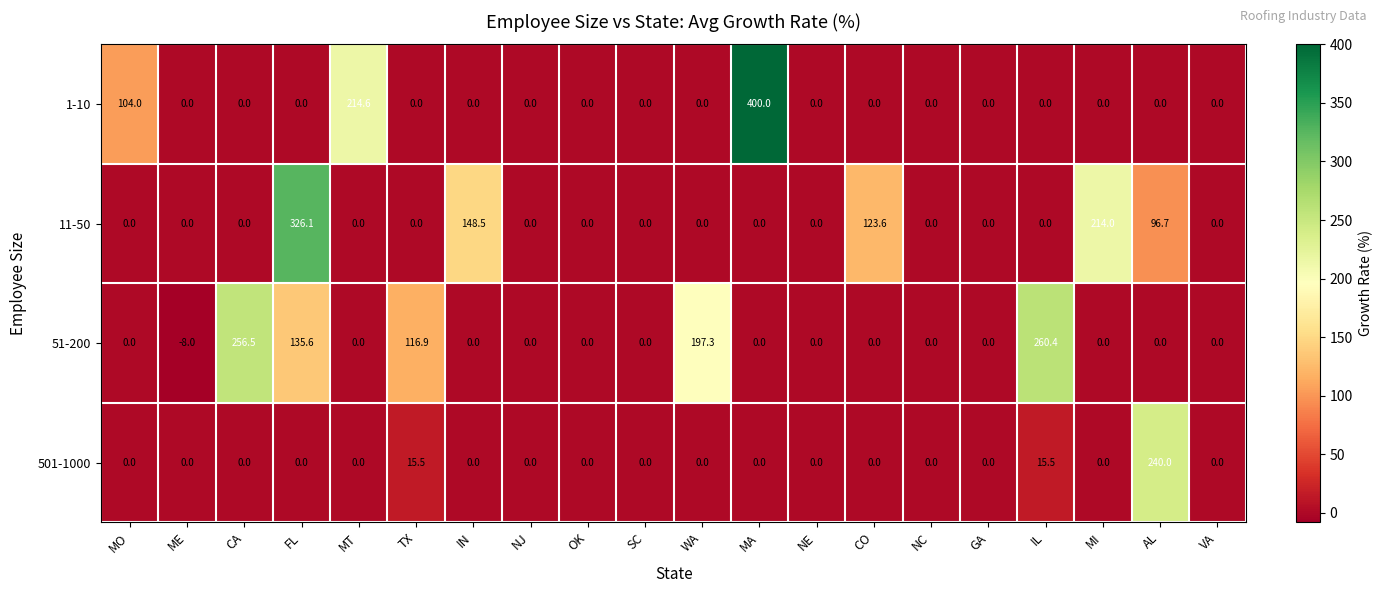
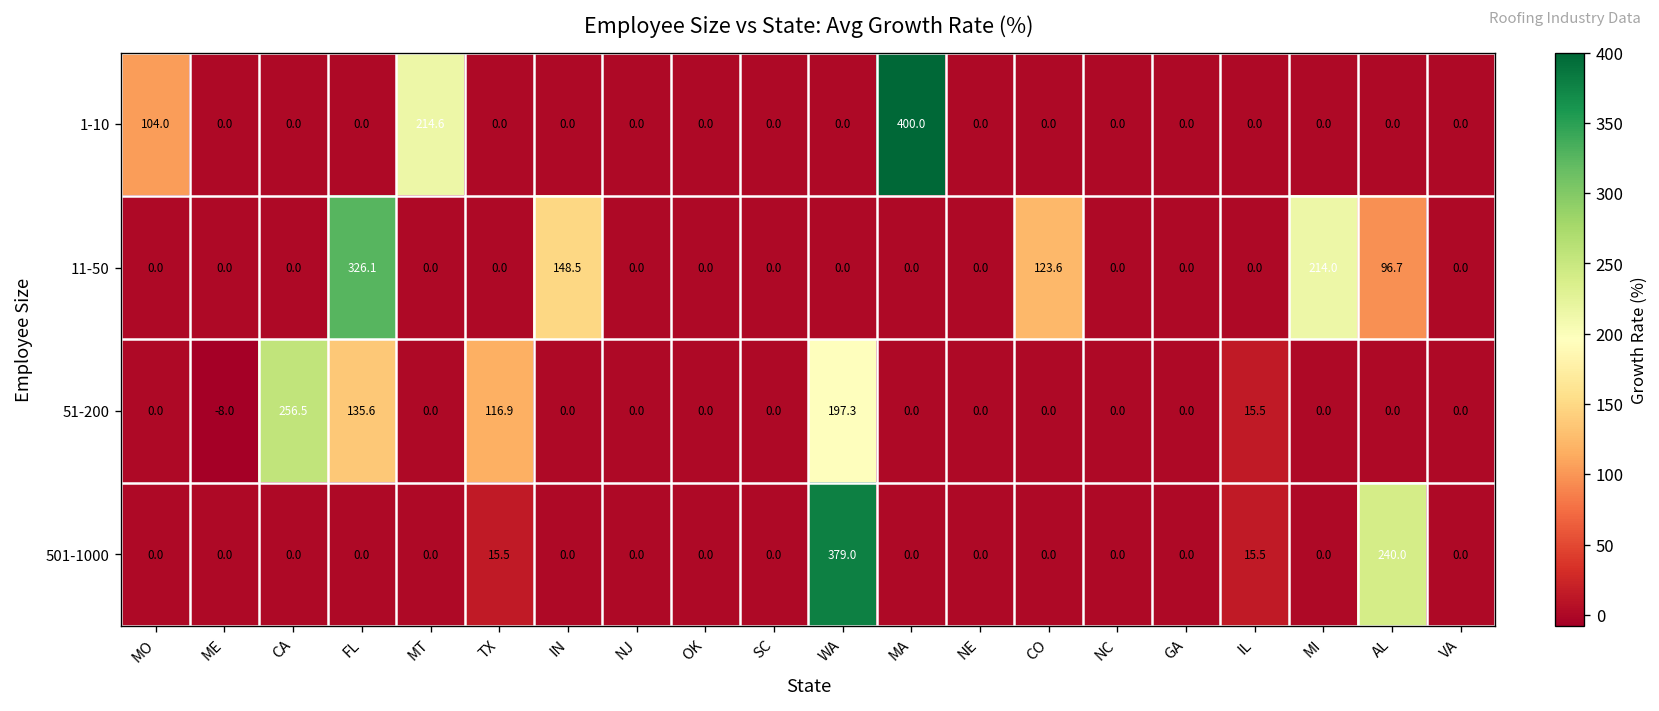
51-200, IL: 260.4 -> 15.5
501-1000, WA: 0.0 -> 379.0
